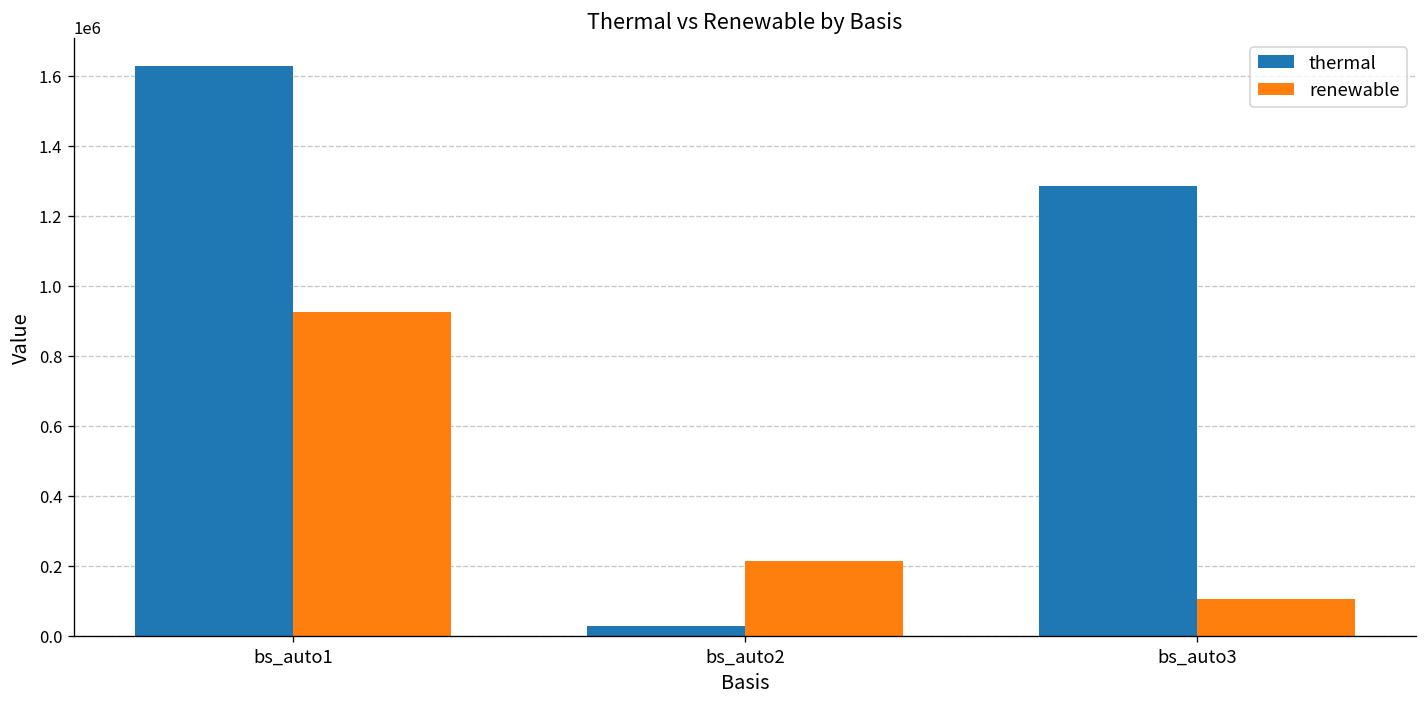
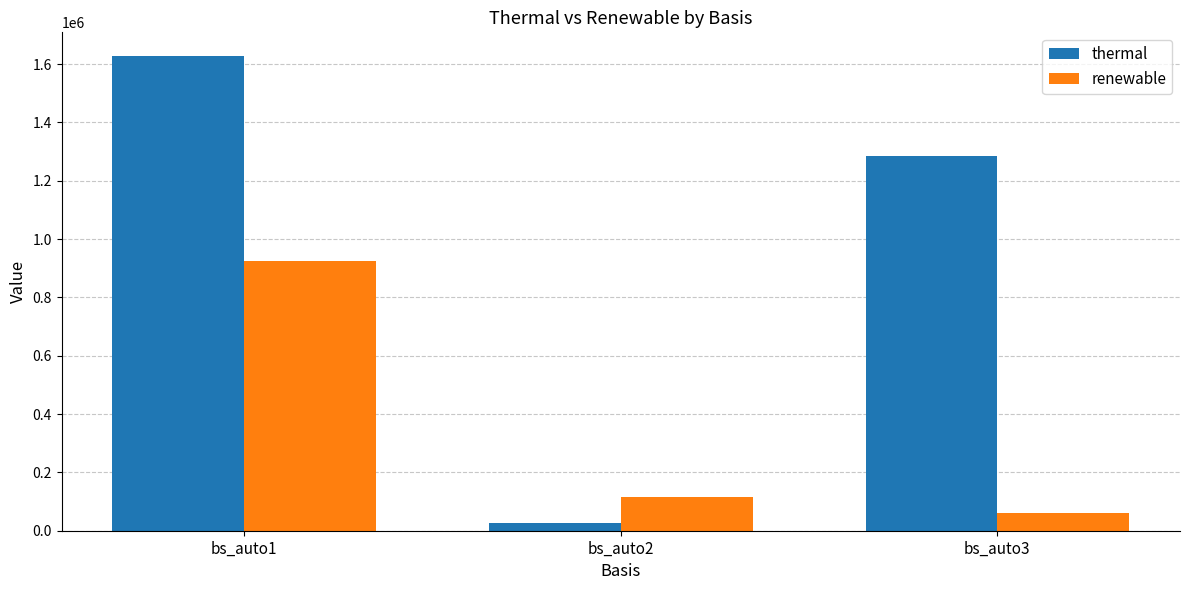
renewable, bs_auto2: 210000 -> 110000
renewable, bs_auto3: 110000 -> 60000
